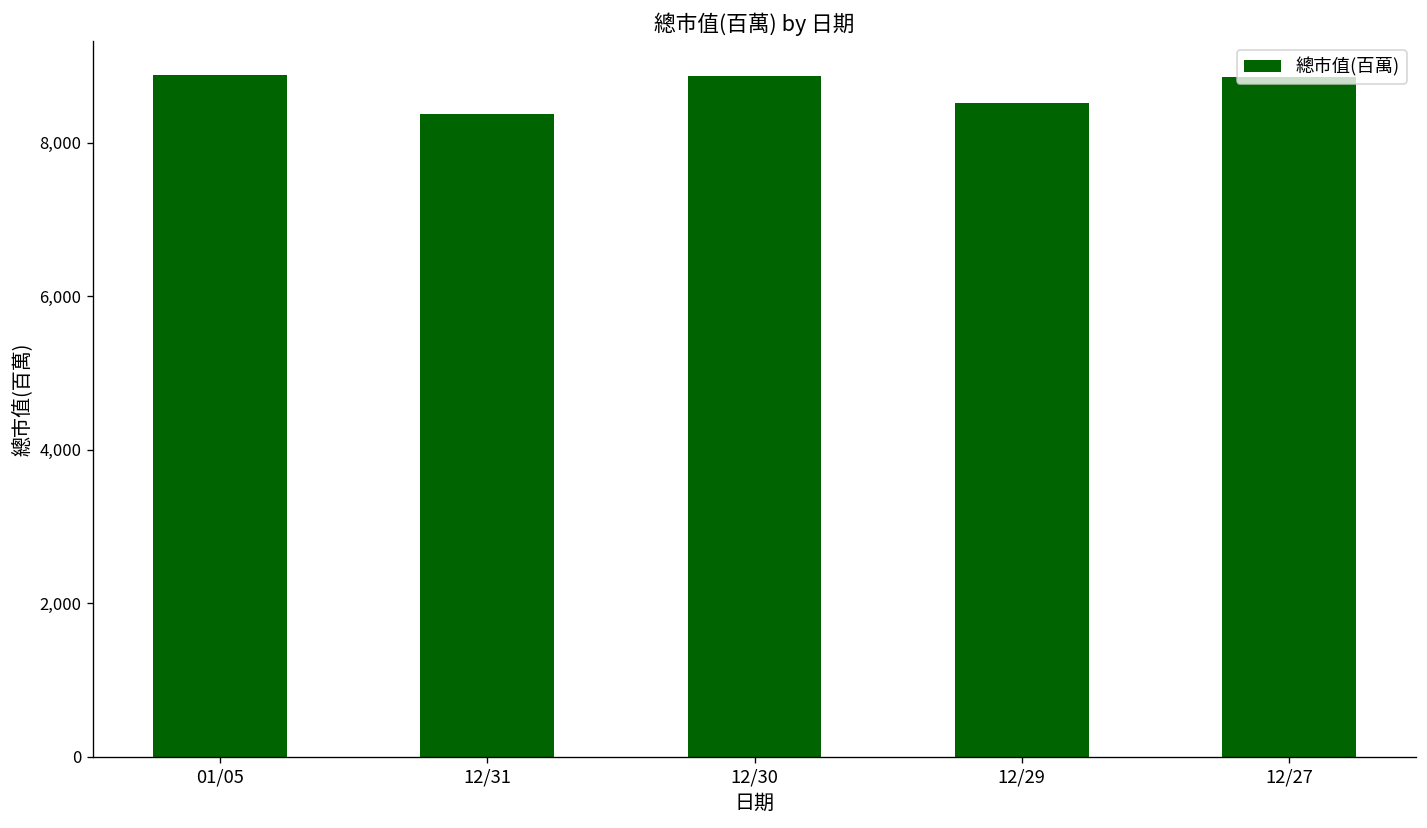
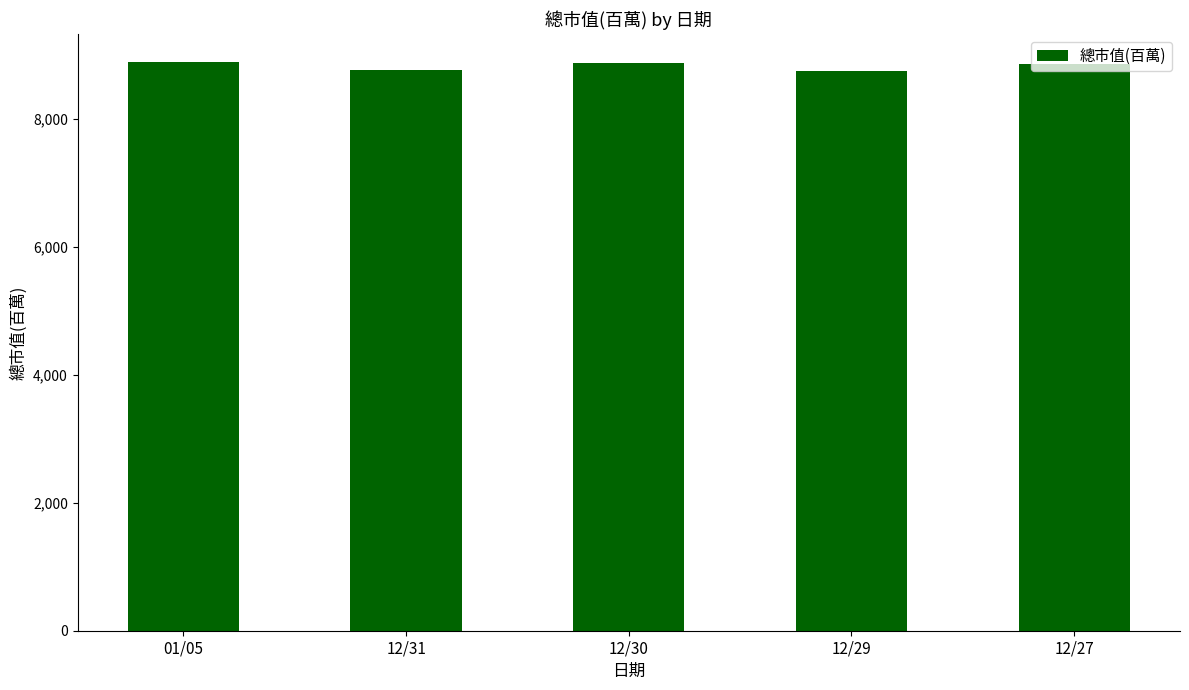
12/31: 8,400 -> 8,800
12/29: 8,500 -> 8,800
